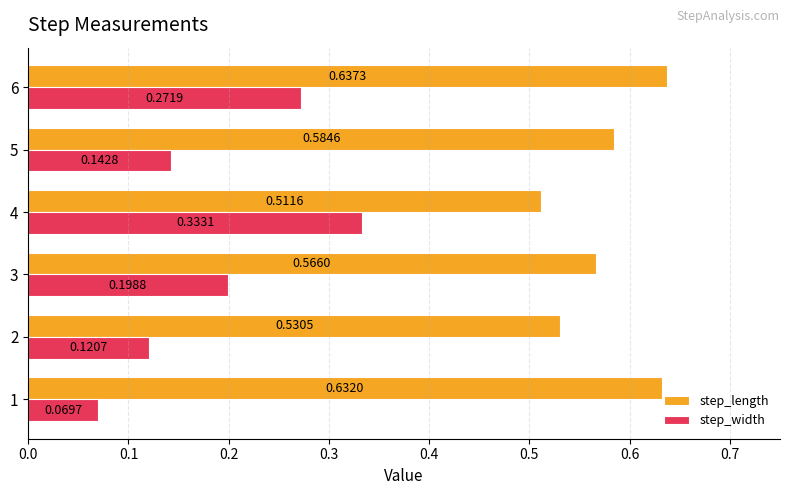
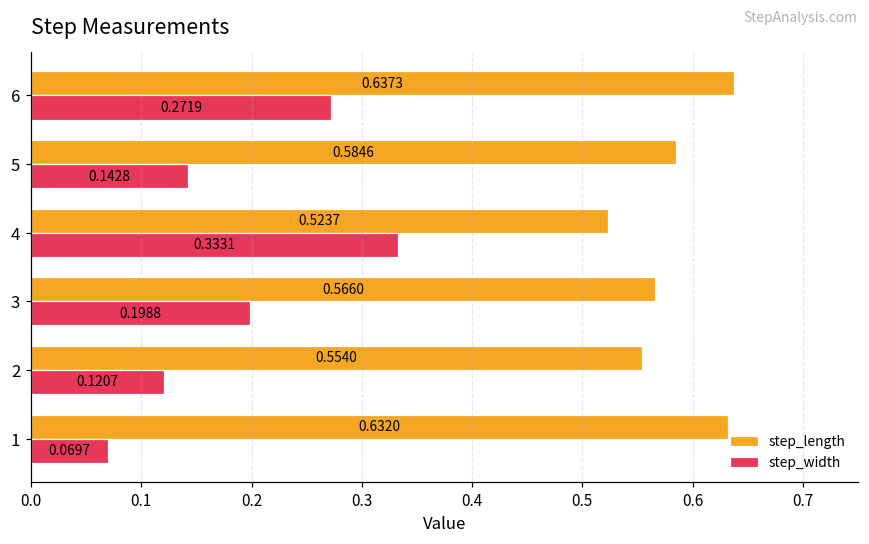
step_length, 4: 0.5116 -> 0.5237
step_length, 2: 0.5305 -> 0.5540
